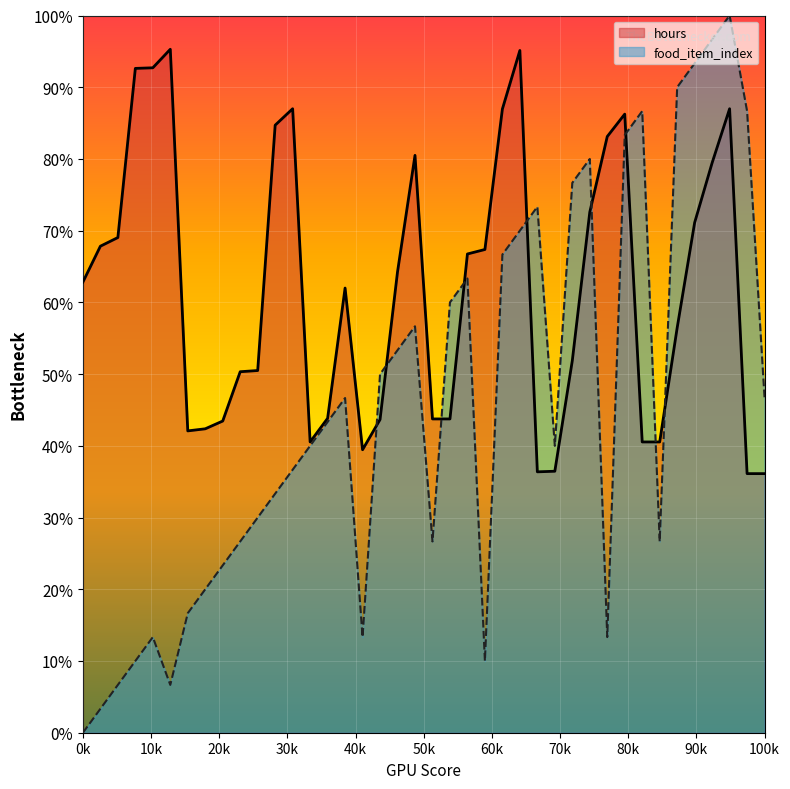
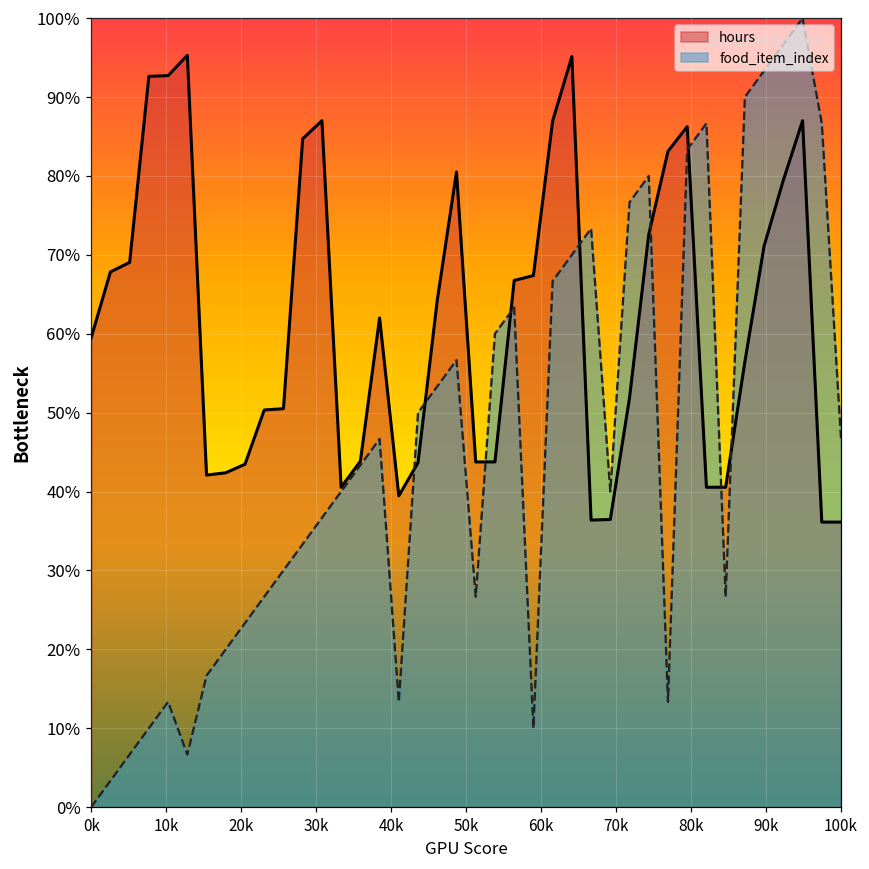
hours, 0k: 63% -> 60%
